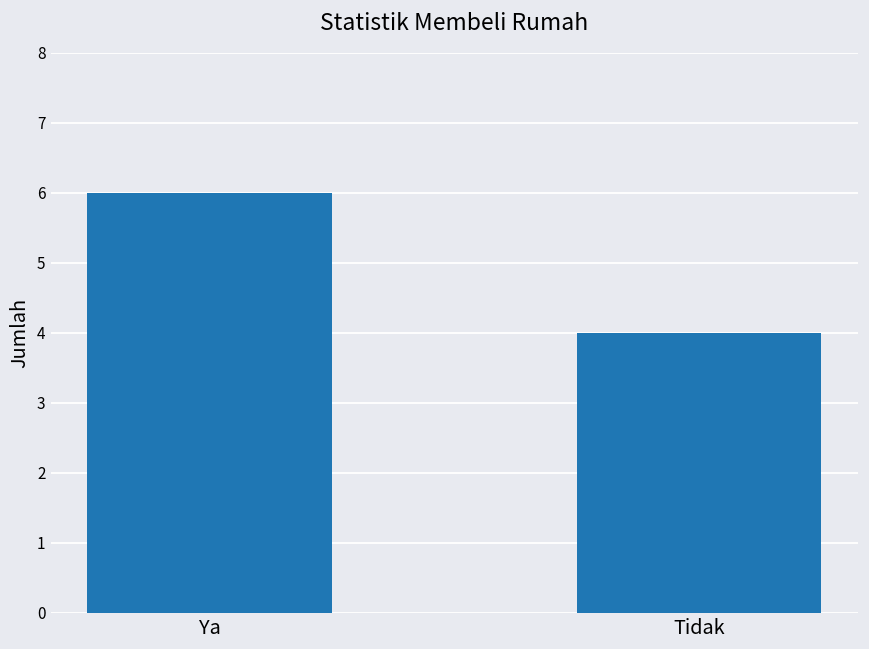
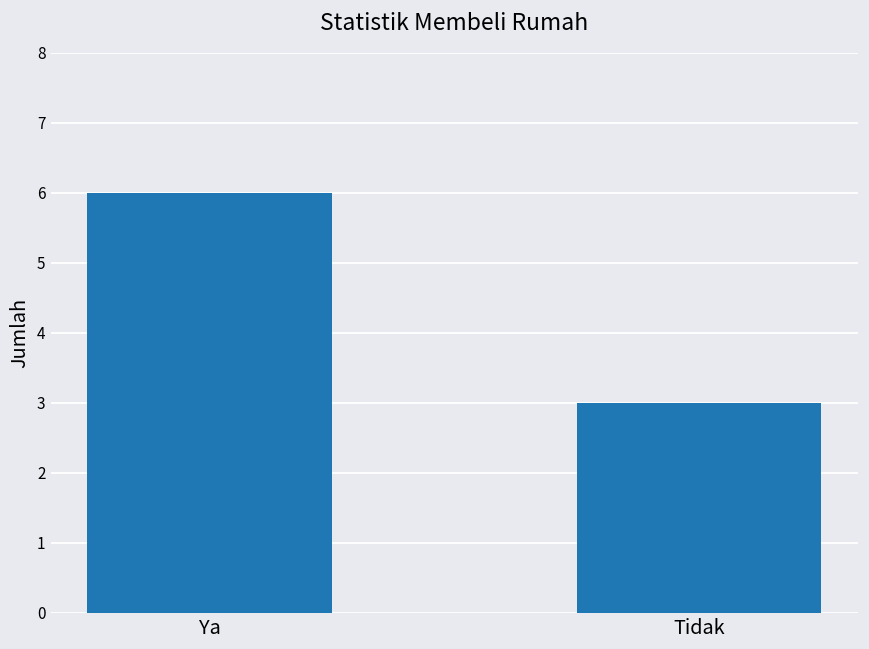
Tidak: 4 -> 3
